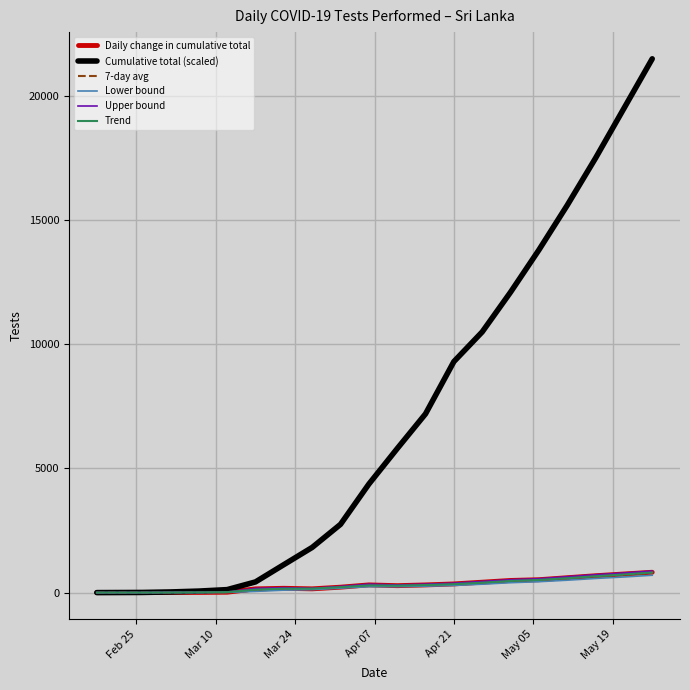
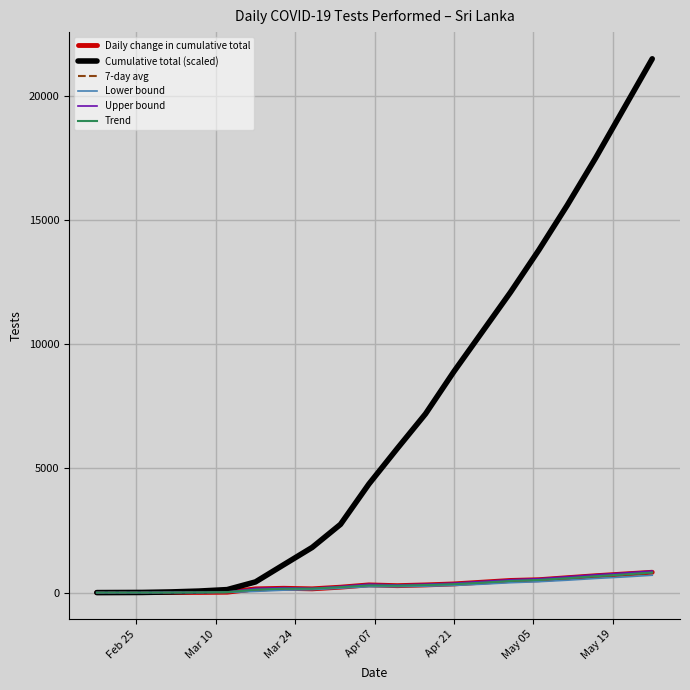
Cumulative total (scaled), Apr 21: 9300 -> 8900
